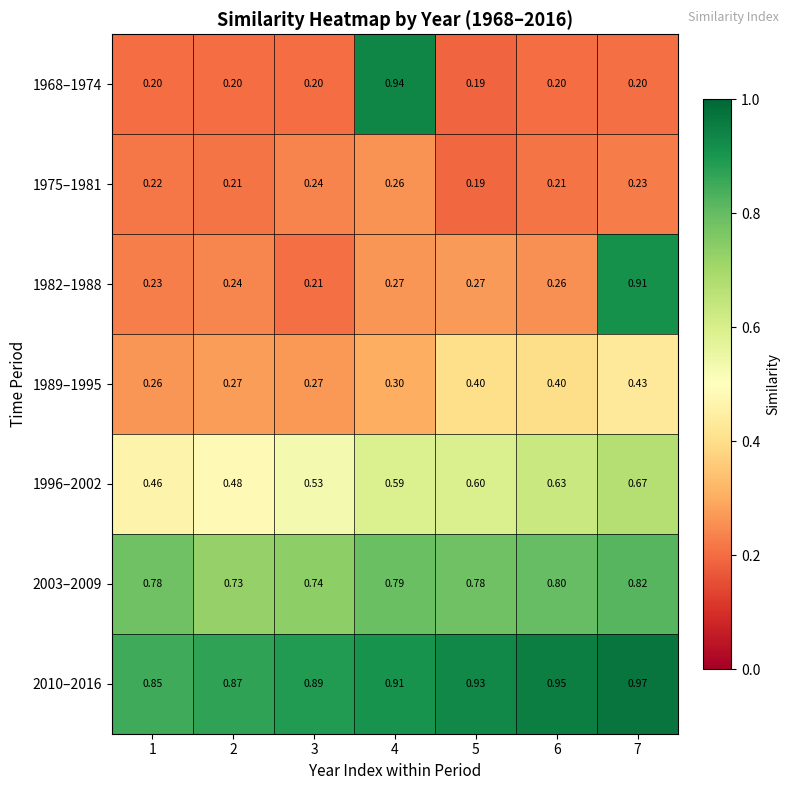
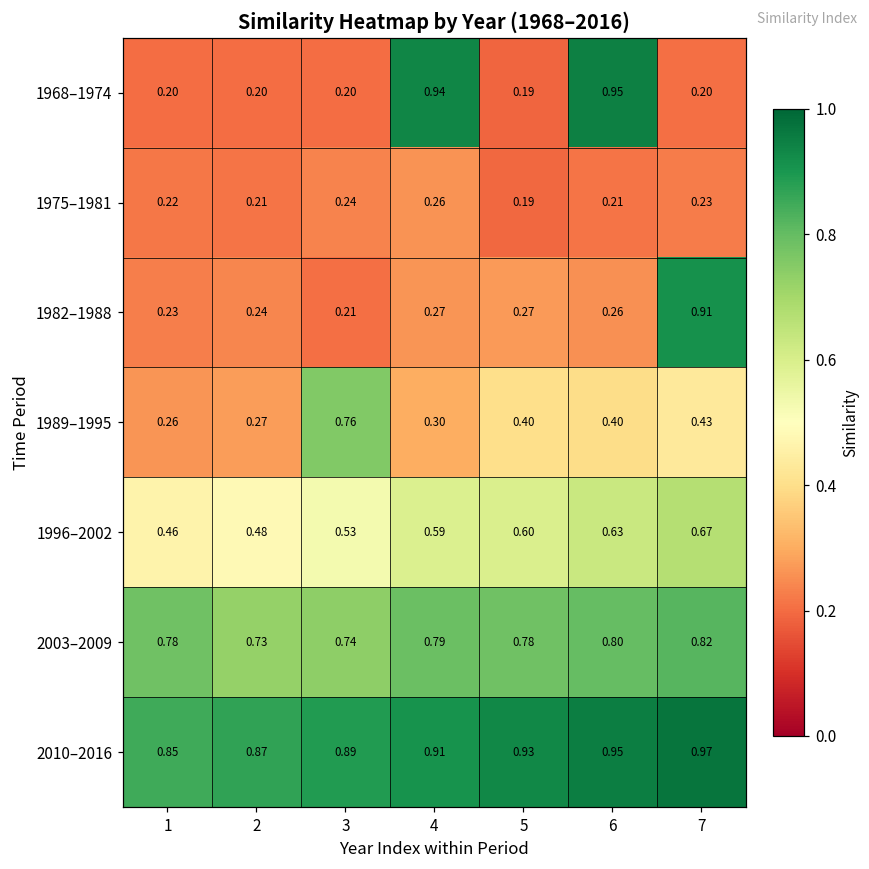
1968–1974, 6: 0.20 -> 0.95
1989–1995, 3: 0.27 -> 0.76
